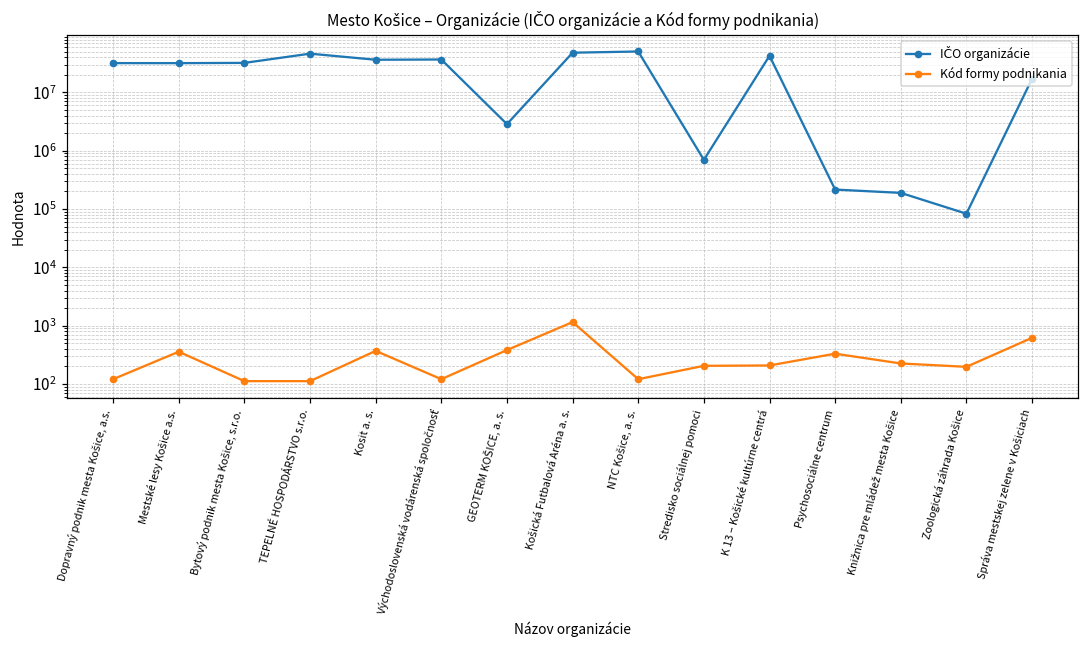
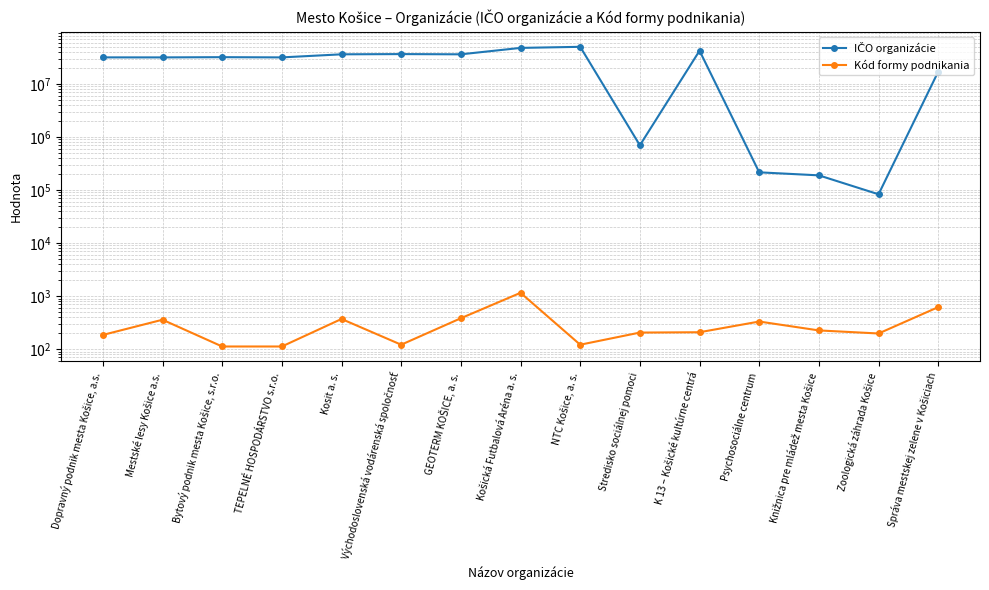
Kód formy podnikania, Dopravný podnik mesta Košice, a.s.: 120 -> 190
IČO organizácie, TEPELNÉ HOSPODÁRSTVO s.r.o.: 50000000 -> 30000000
IČO organizácie, GEOTERM KOŠICE, a. s.: 3000000 -> 40000000
